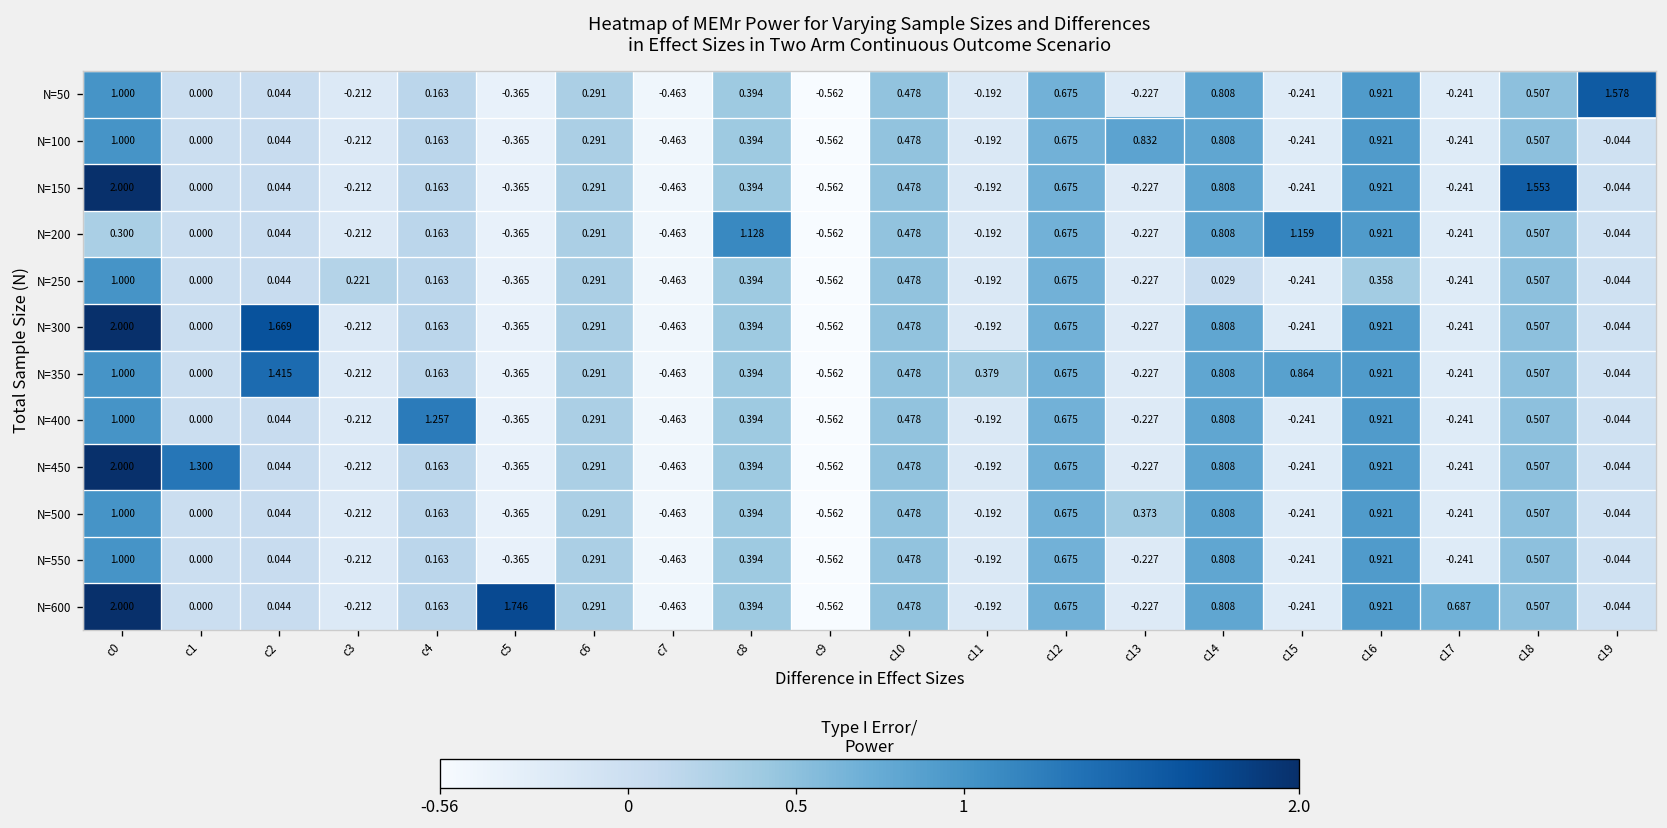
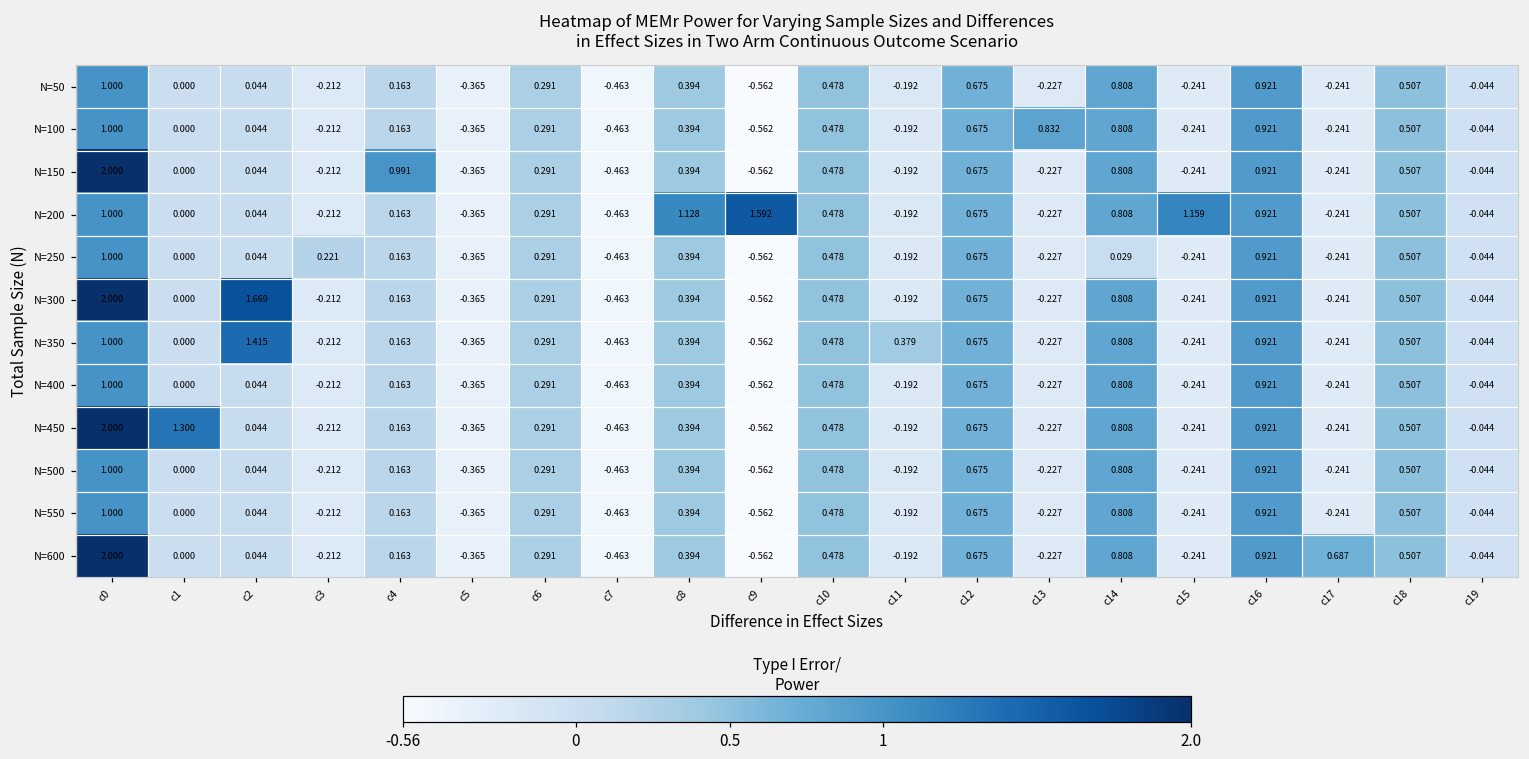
N=50, c19: 1.578 -> -0.044
N=150, c4: 0.163 -> 0.991
N=150, c18: 1.553 -> 0.507
N=200, c0: 0.300 -> 1.000
N=200, c9: -0.562 -> 1.592
N=250, c16: 0.358 -> 0.921
N=350, c15: 0.864 -> -0.241
N=400, c4: 1.257 -> 0.163
N=500, c13: 0.373 -> -0.227
N=600, c5: 1.746 -> -0.365
